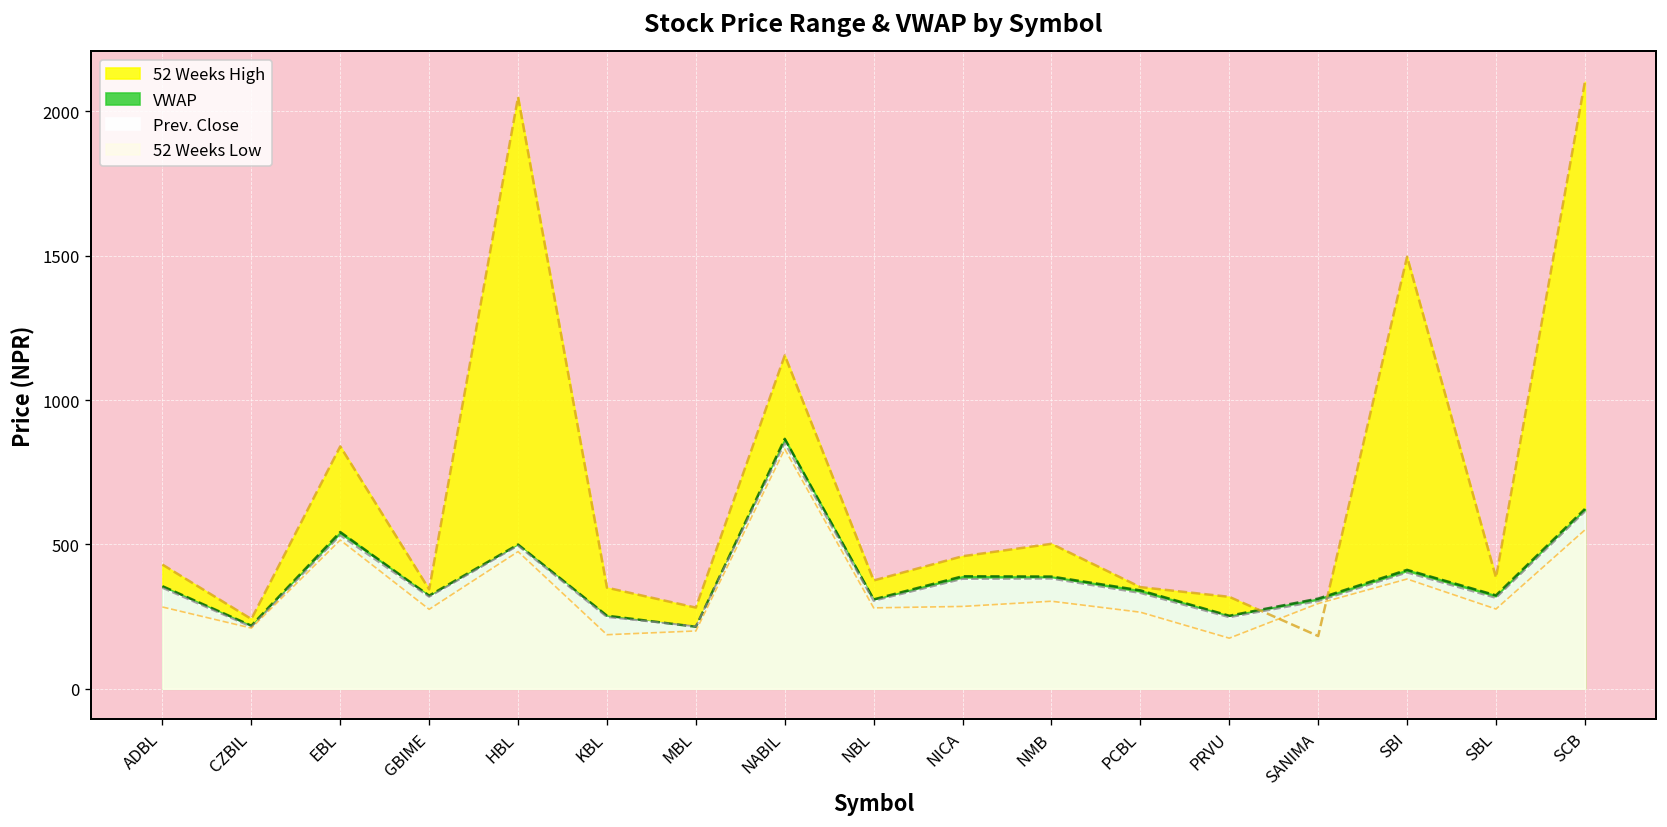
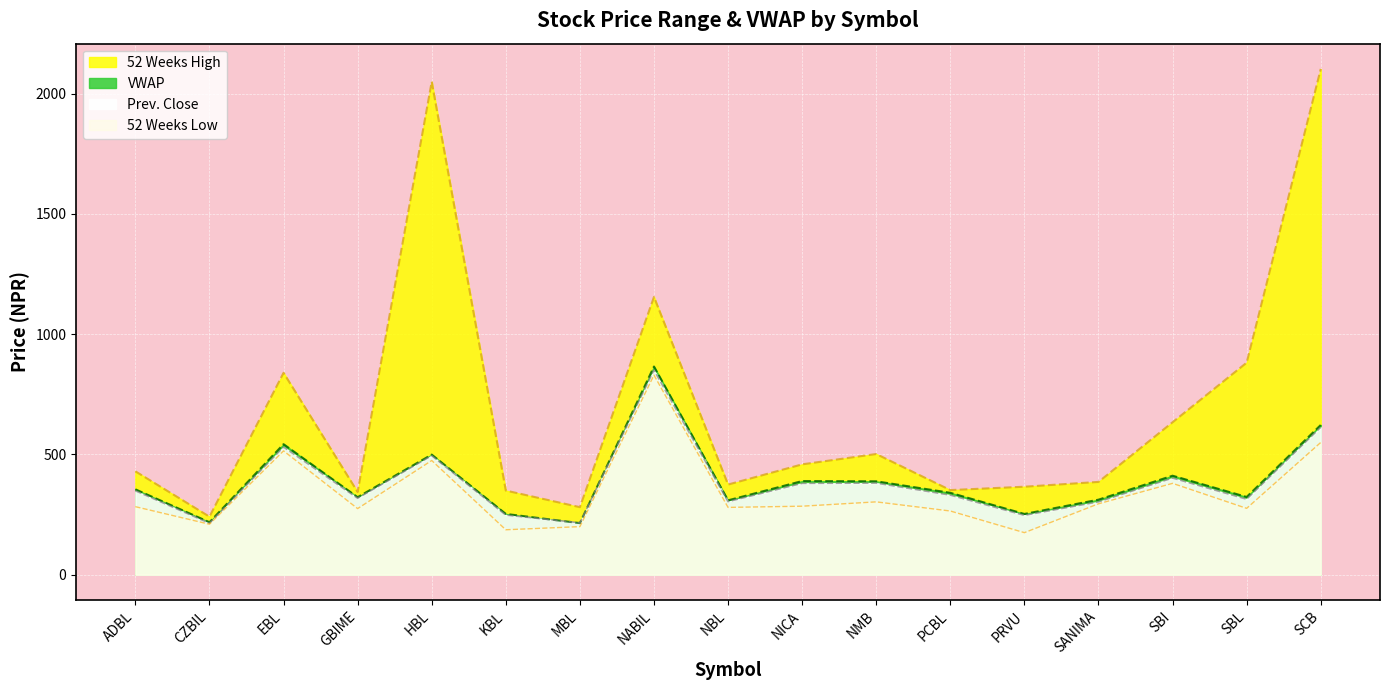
52 Weeks High, PRVU: 320 -> 370
52 Weeks High, SANIMA: 180 -> 390
52 Weeks High, SBI: 1500 -> 630
52 Weeks High, SBL: 390 -> 880
